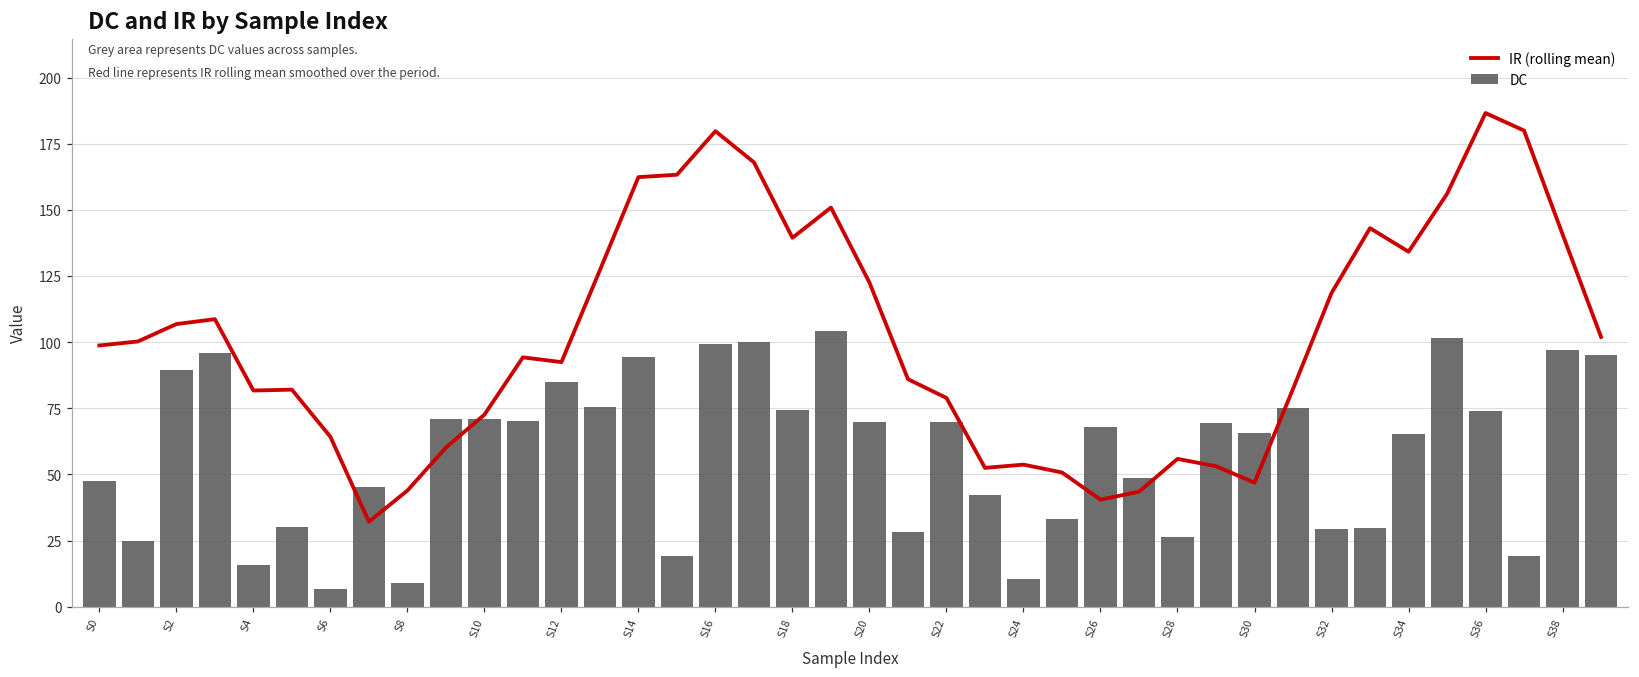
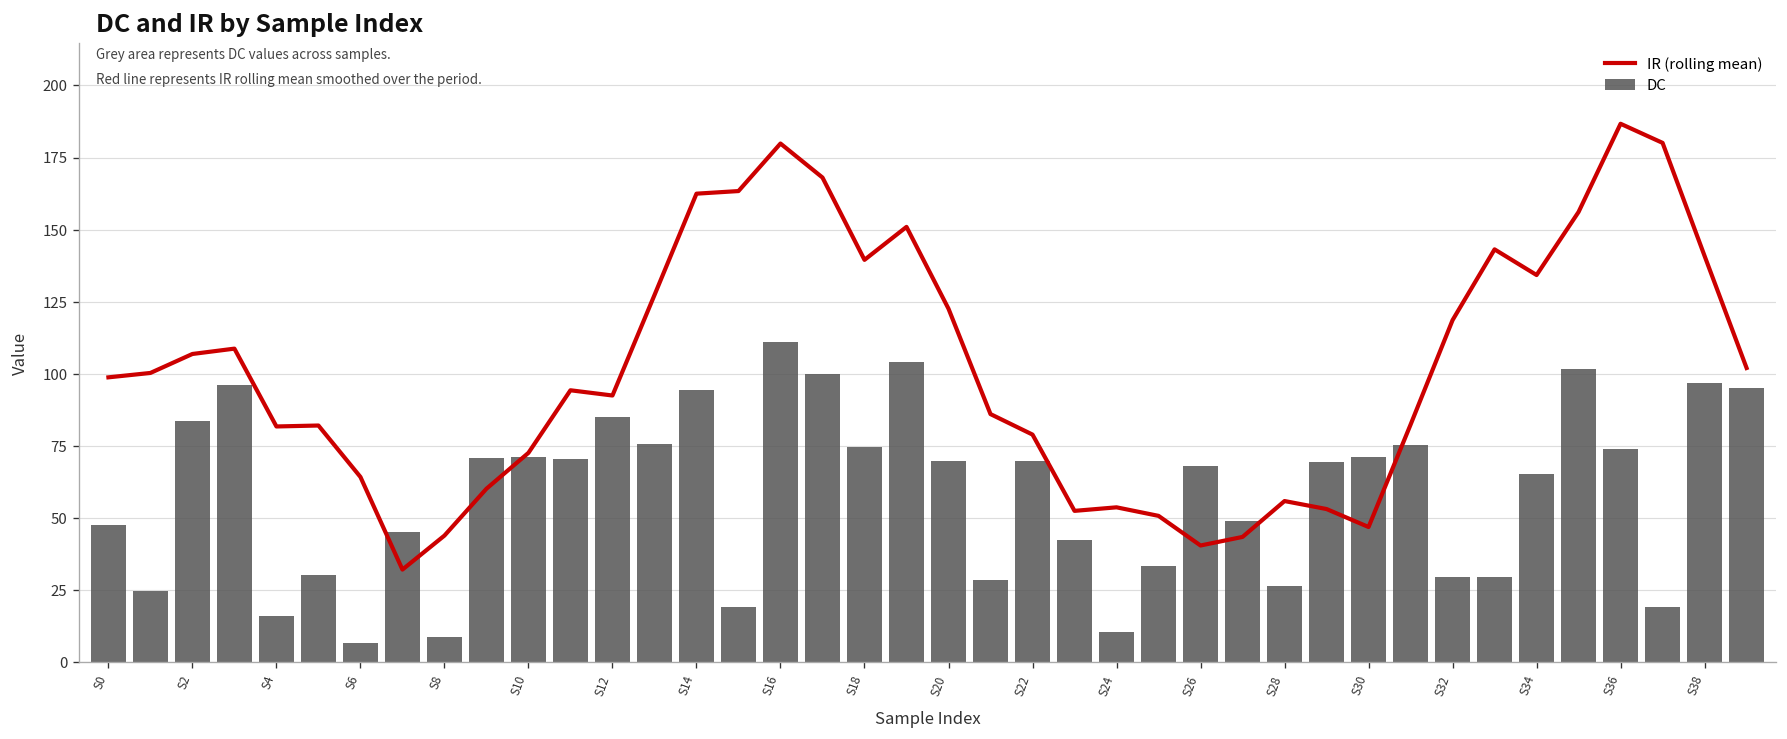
DC, S2: 89 -> 84
DC, S16: 99 -> 111
DC, S30: 66 -> 71
